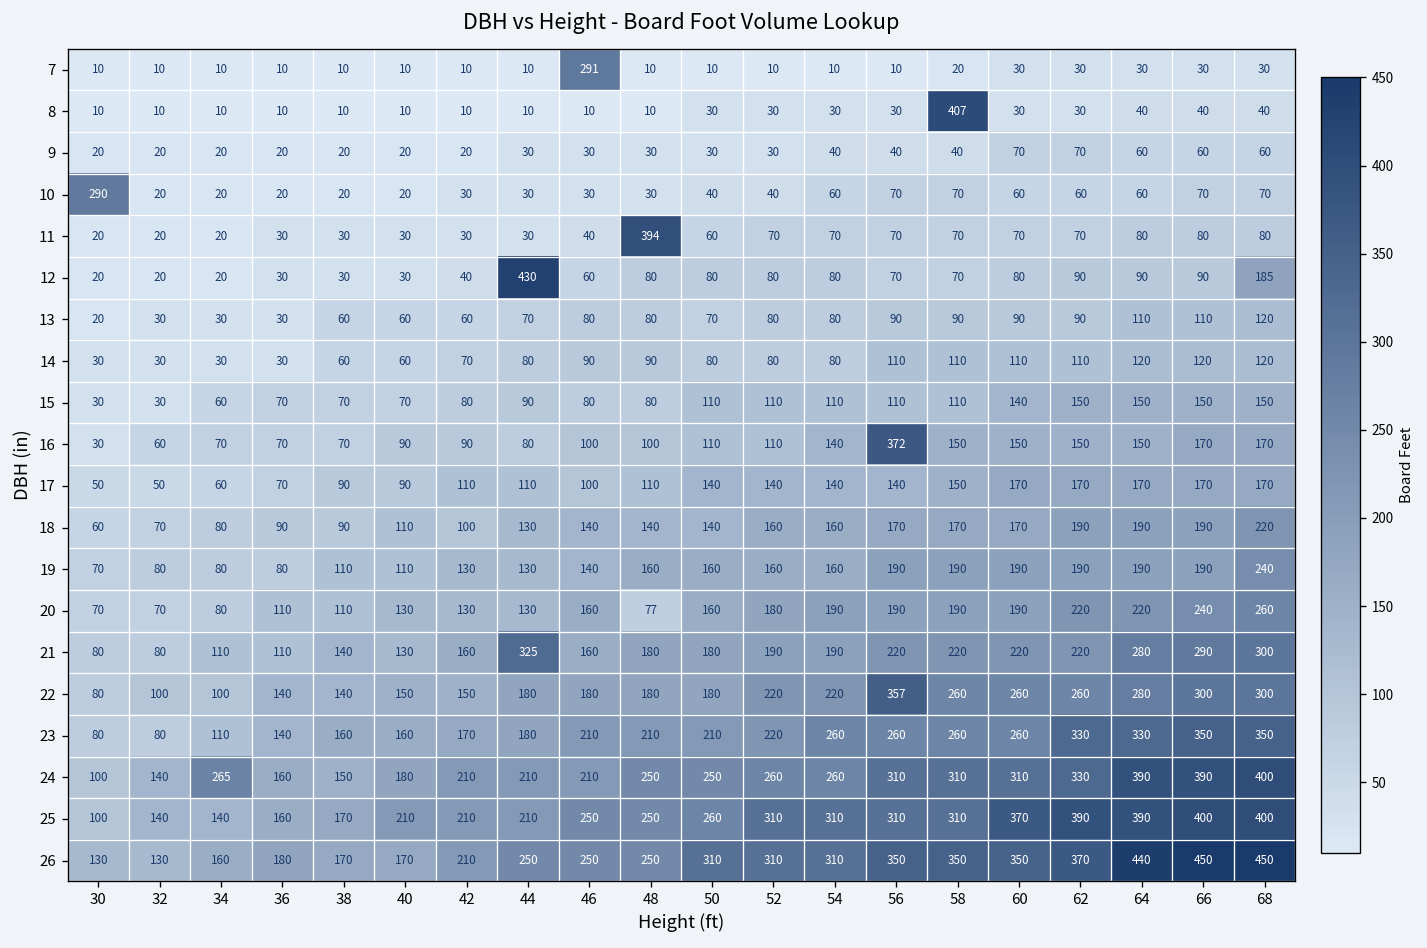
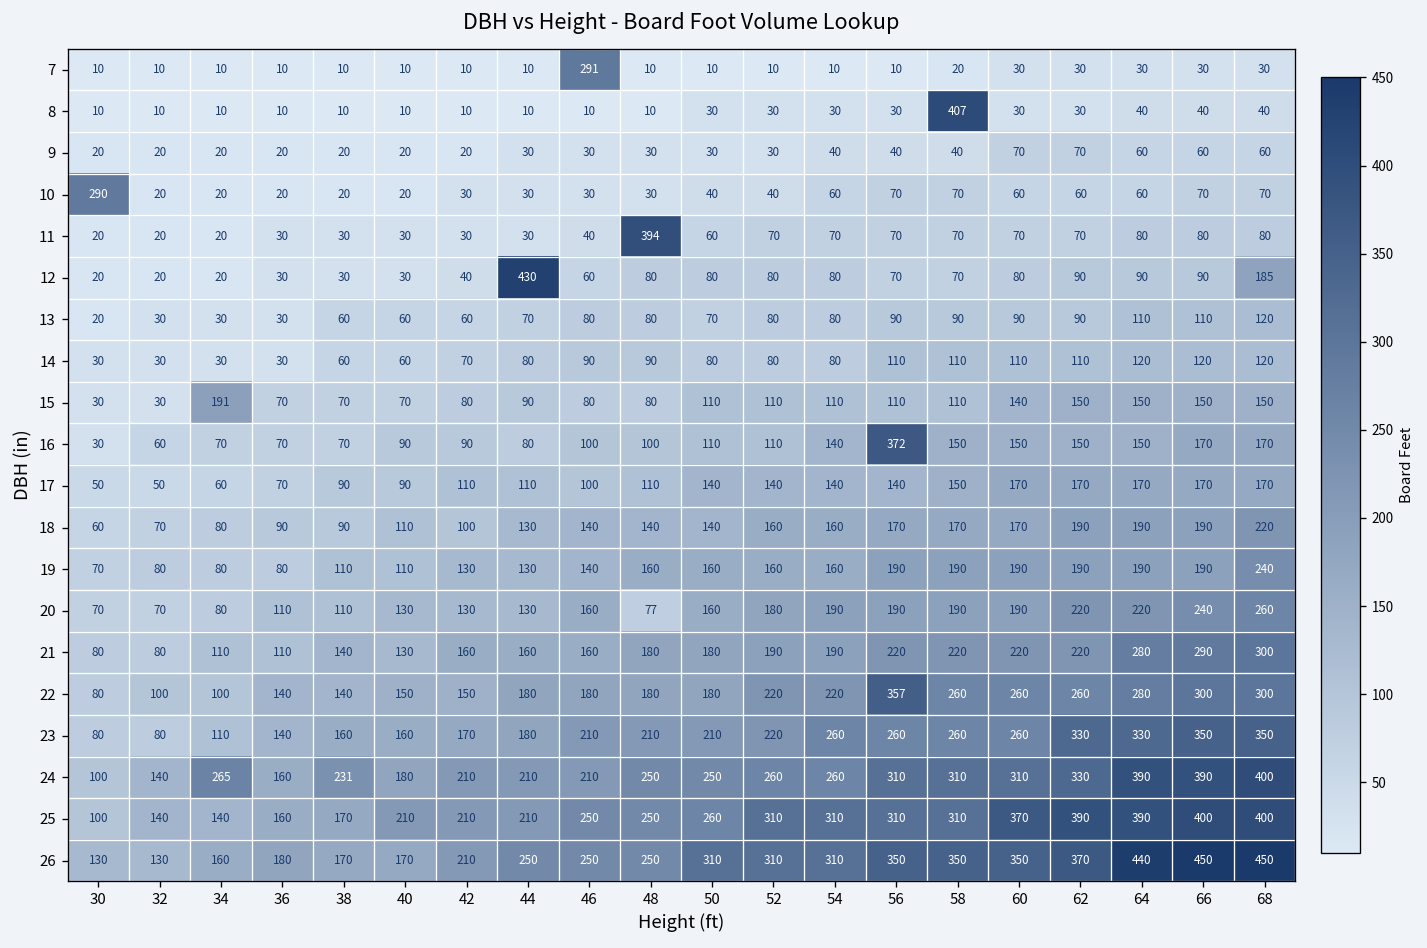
15, 34: 60 -> 191
21, 44: 325 -> 160
24, 38: 150 -> 231
